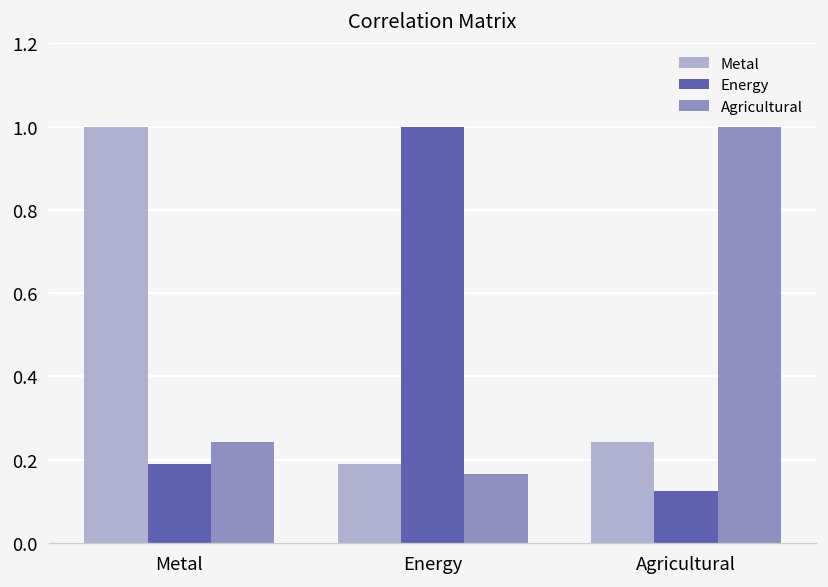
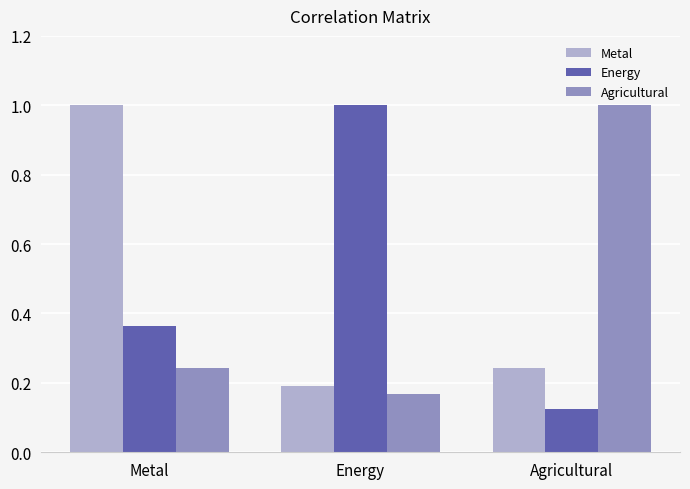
Energy, Metal: 0.19 -> 0.36
